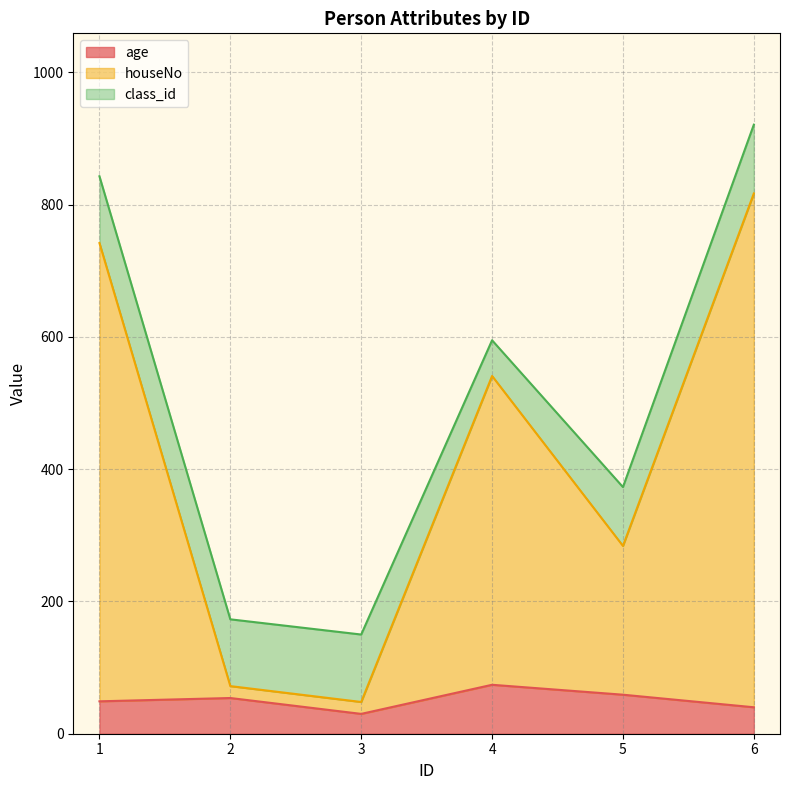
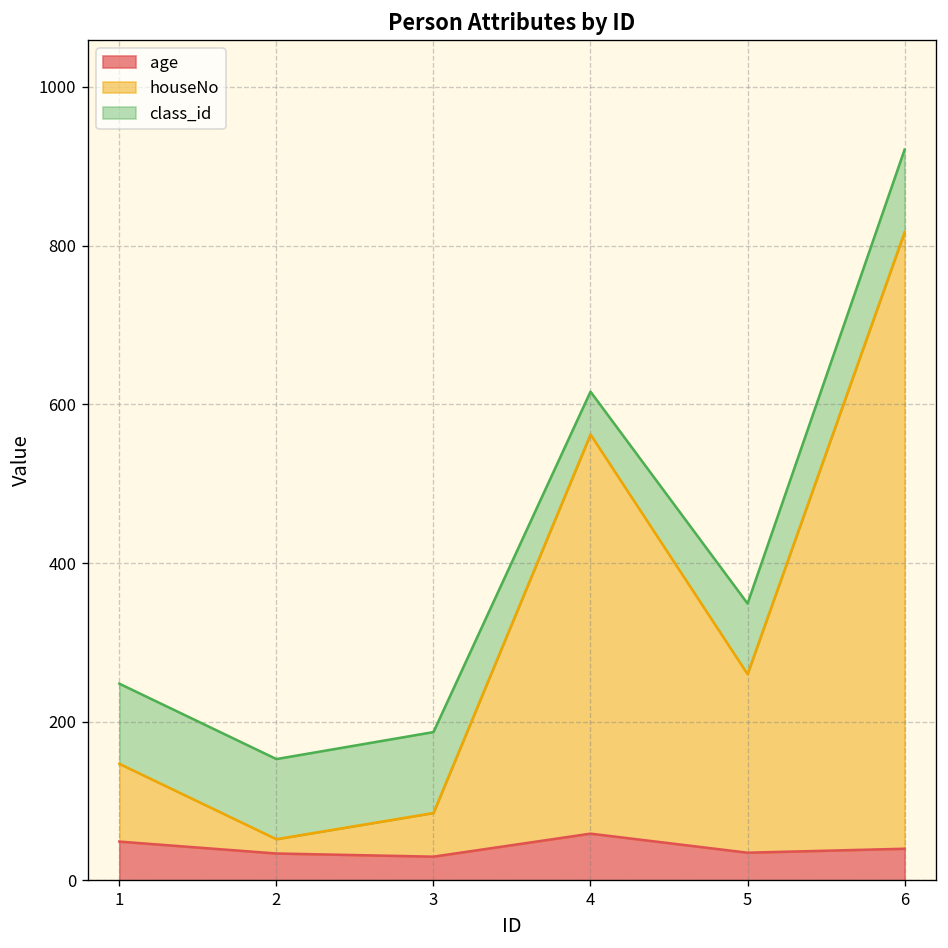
houseNo, 1: 690 -> 100
age, 2: 50 -> 30
houseNo, 3: 20 -> 60
age, 4: 70 -> 60
houseNo, 4: 470 -> 500
age, 5: 60 -> 40
